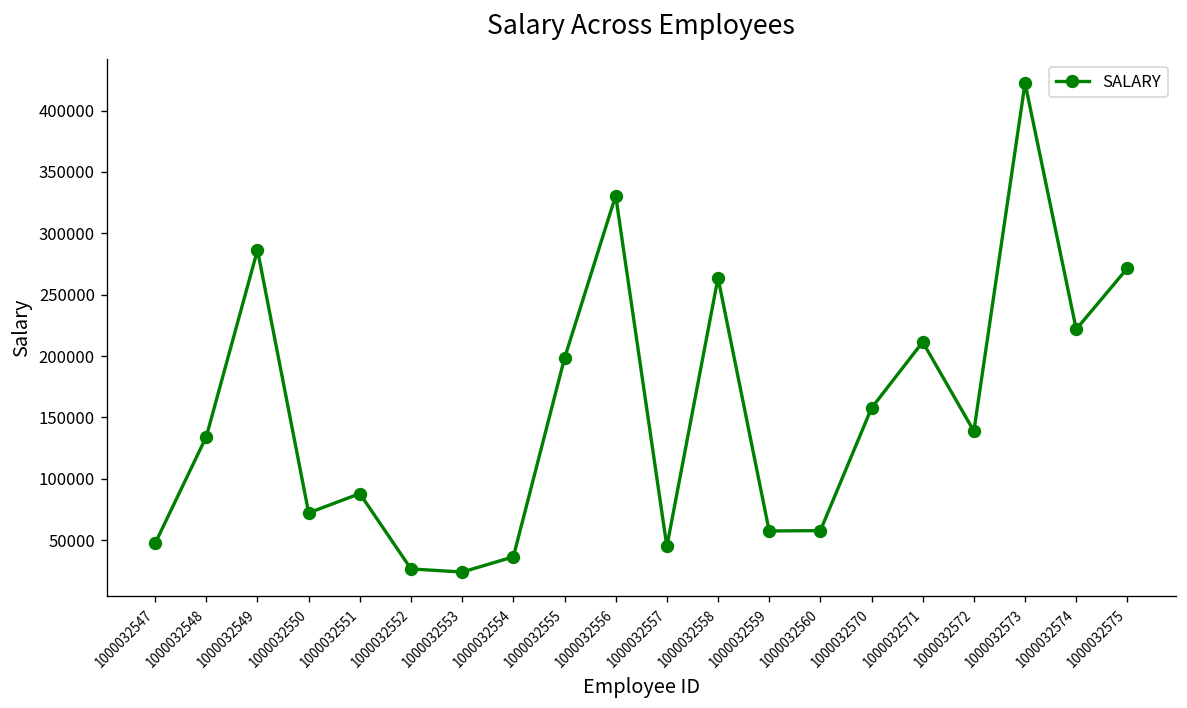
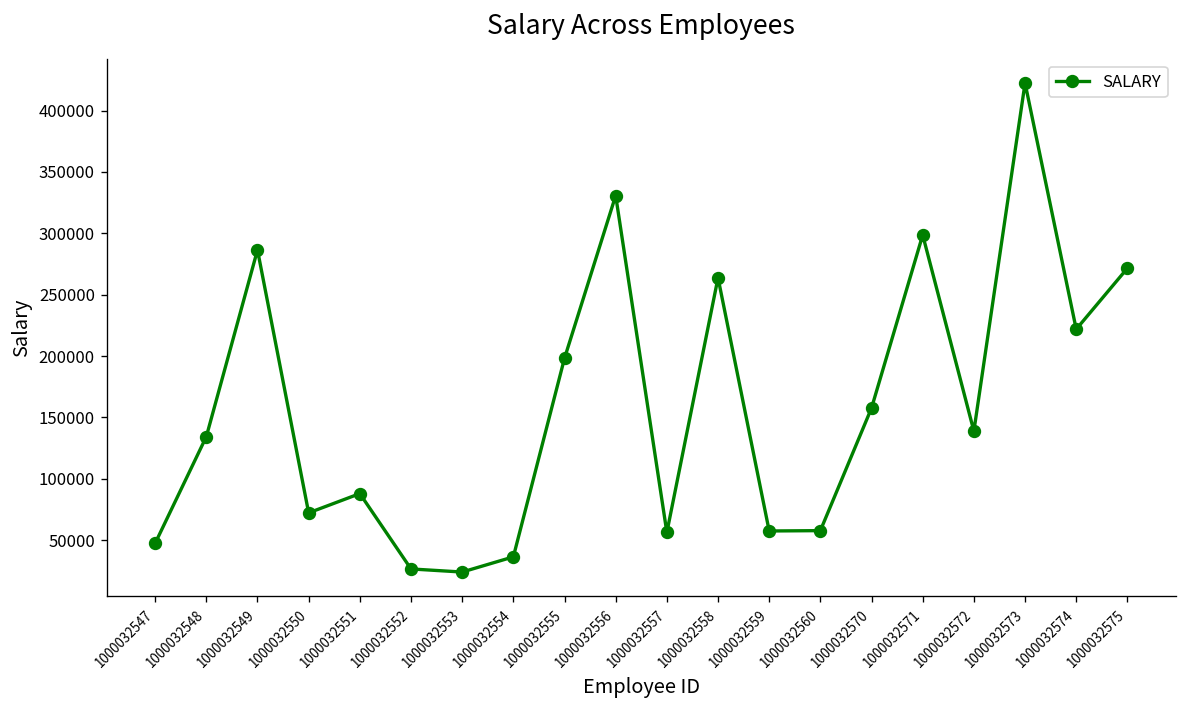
1000032557: 45000 -> 56000
1000032571: 211000 -> 299000
